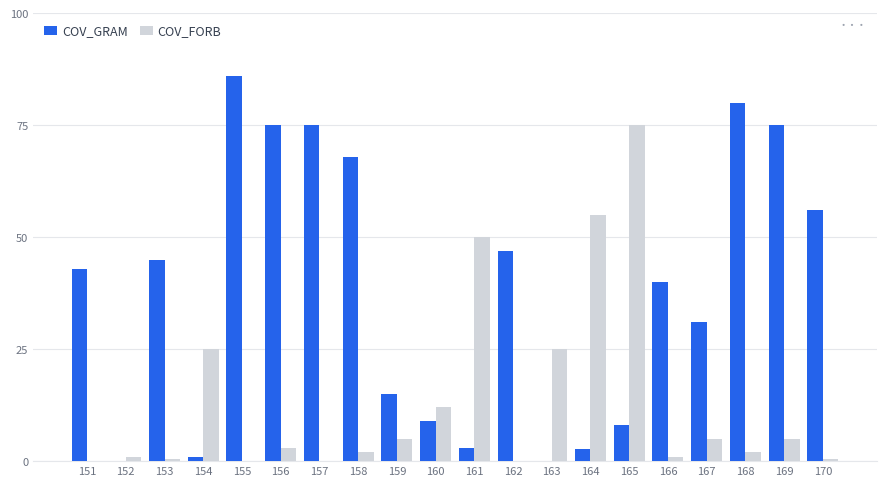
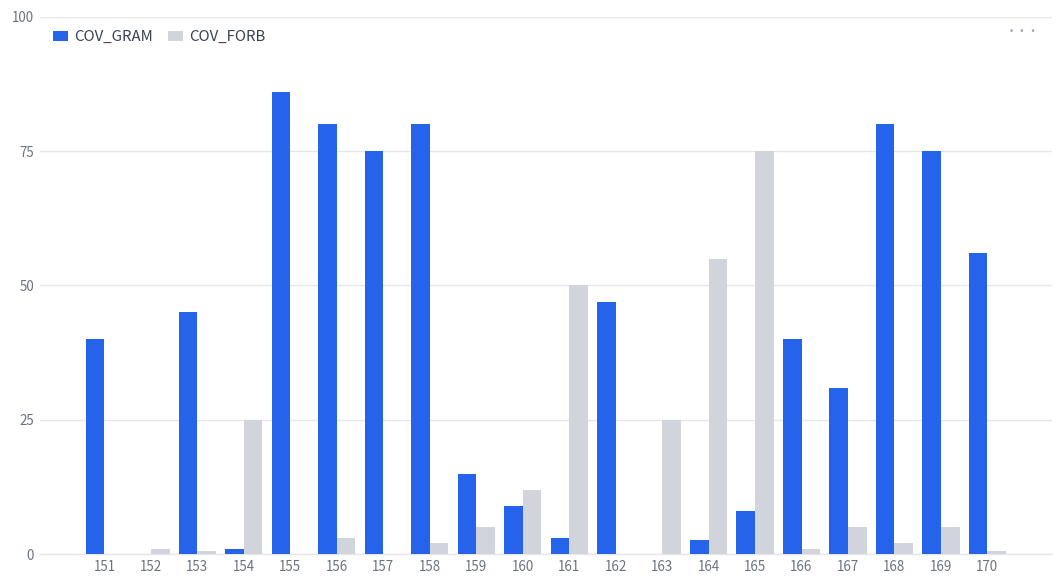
COV_GRAM, 151: 43 -> 40
COV_GRAM, 156: 75 -> 80
COV_GRAM, 158: 68 -> 80
